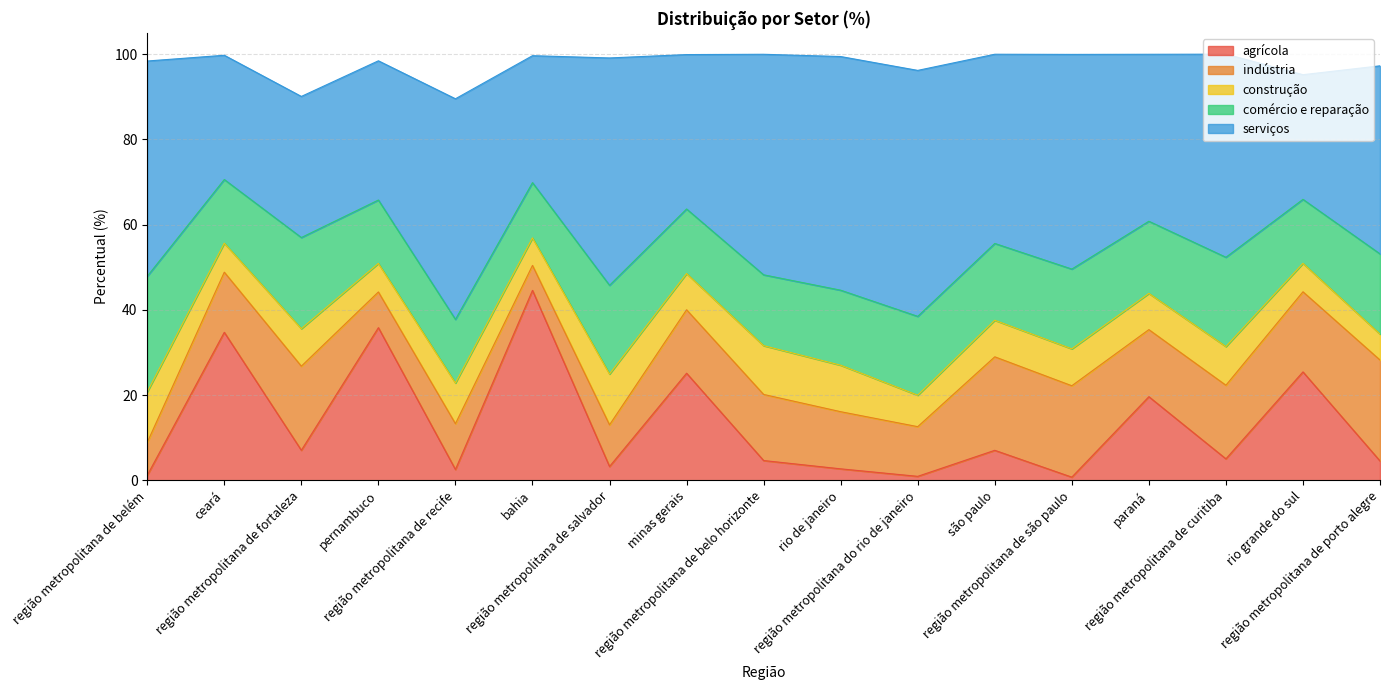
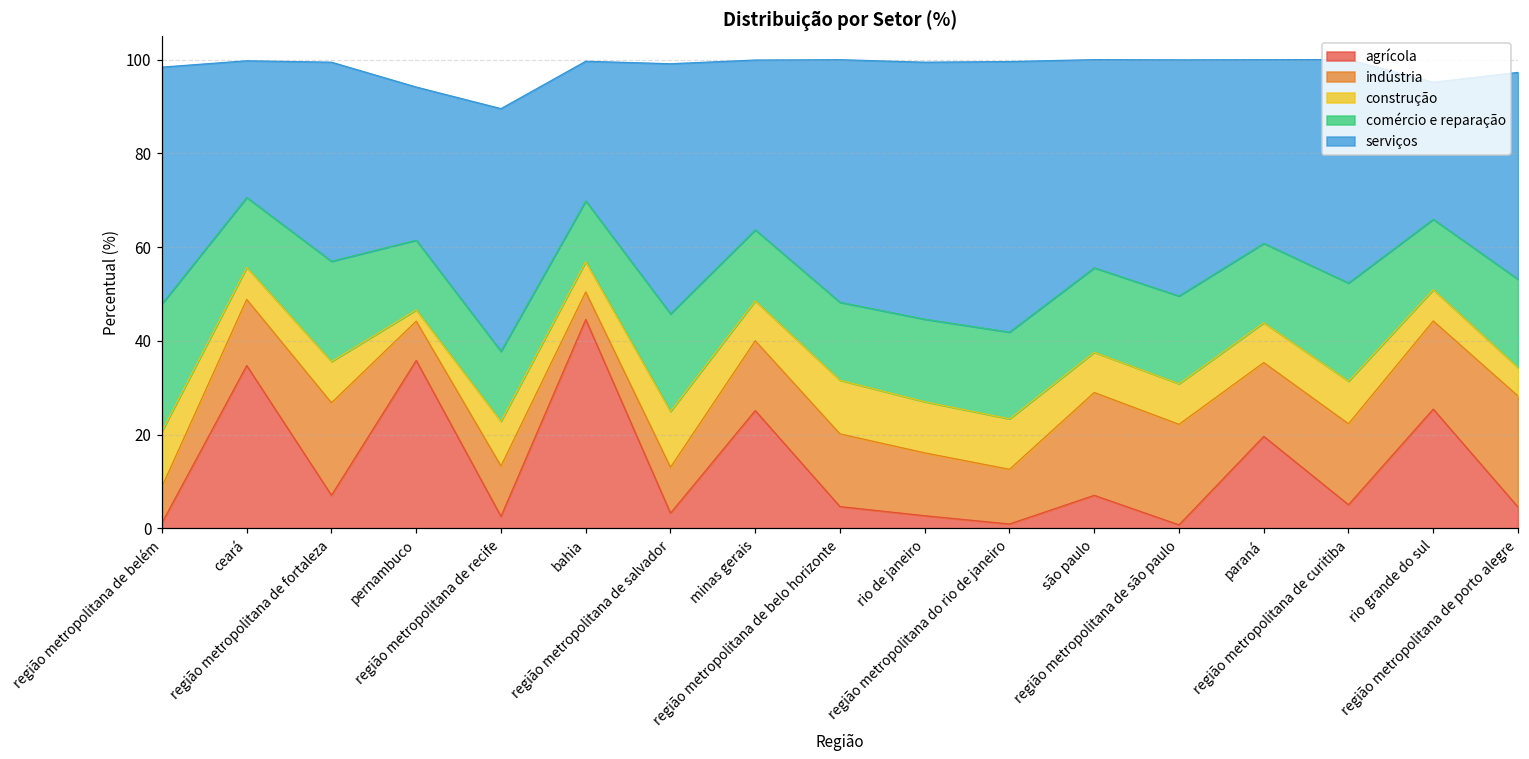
serviços, região metropolitana de fortaleza: 33 -> 42
construção, pernambuco: 7 -> 2
construção, região metropolitana do rio de janeiro: 7 -> 11
